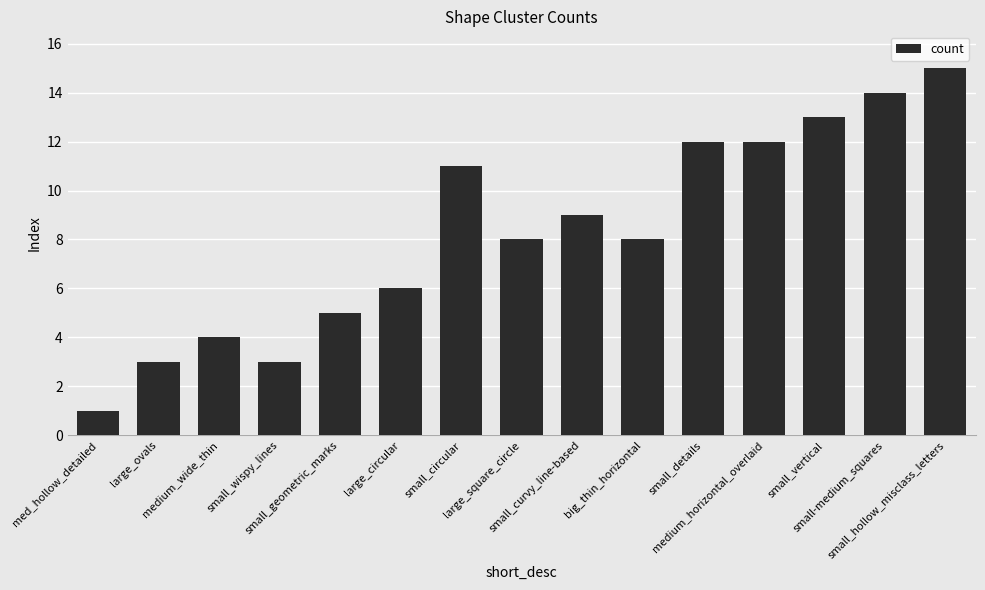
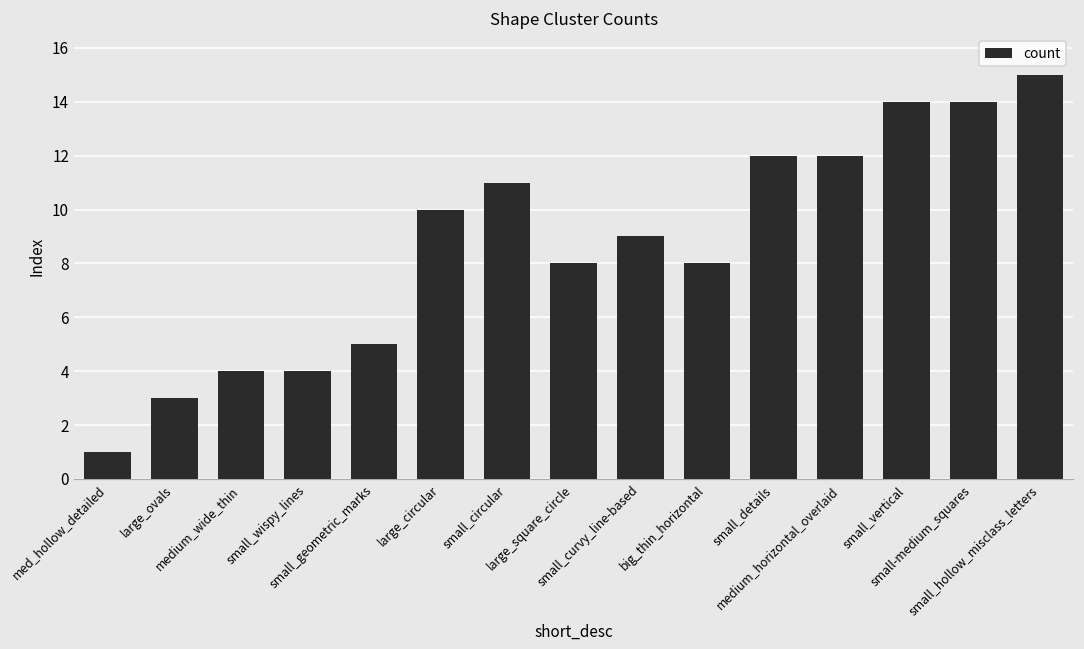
small_wispy_lines: 3 -> 4
large_circular: 6 -> 10
small_vertical: 13 -> 14
